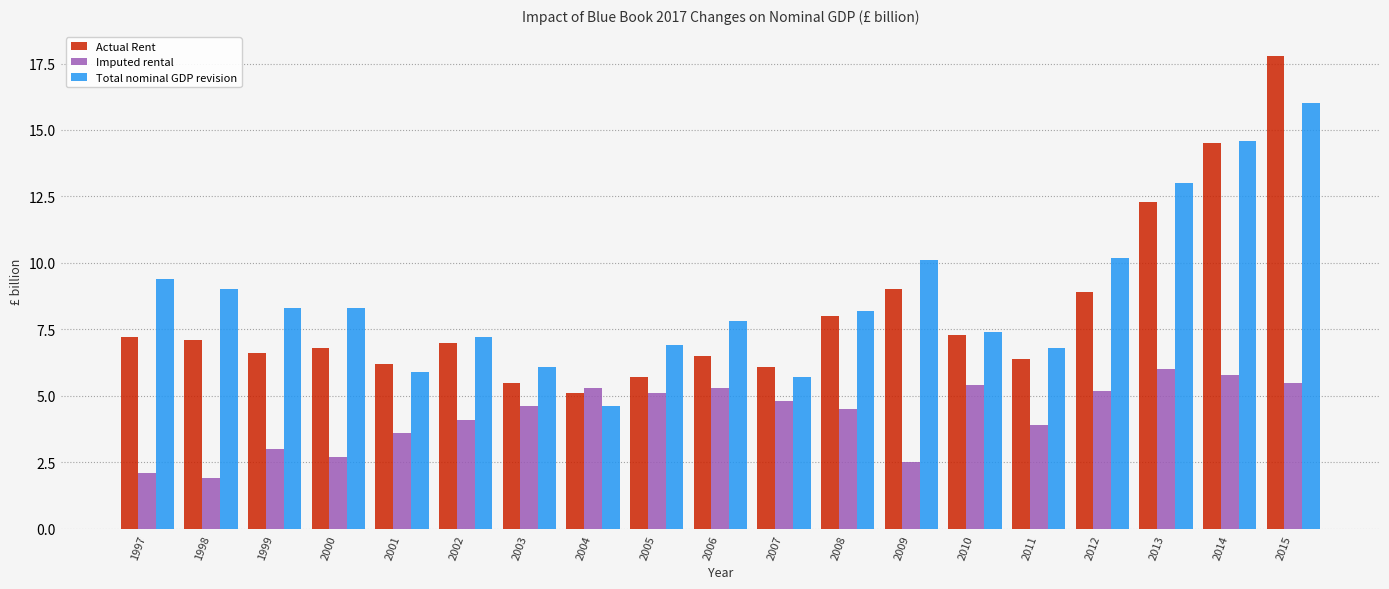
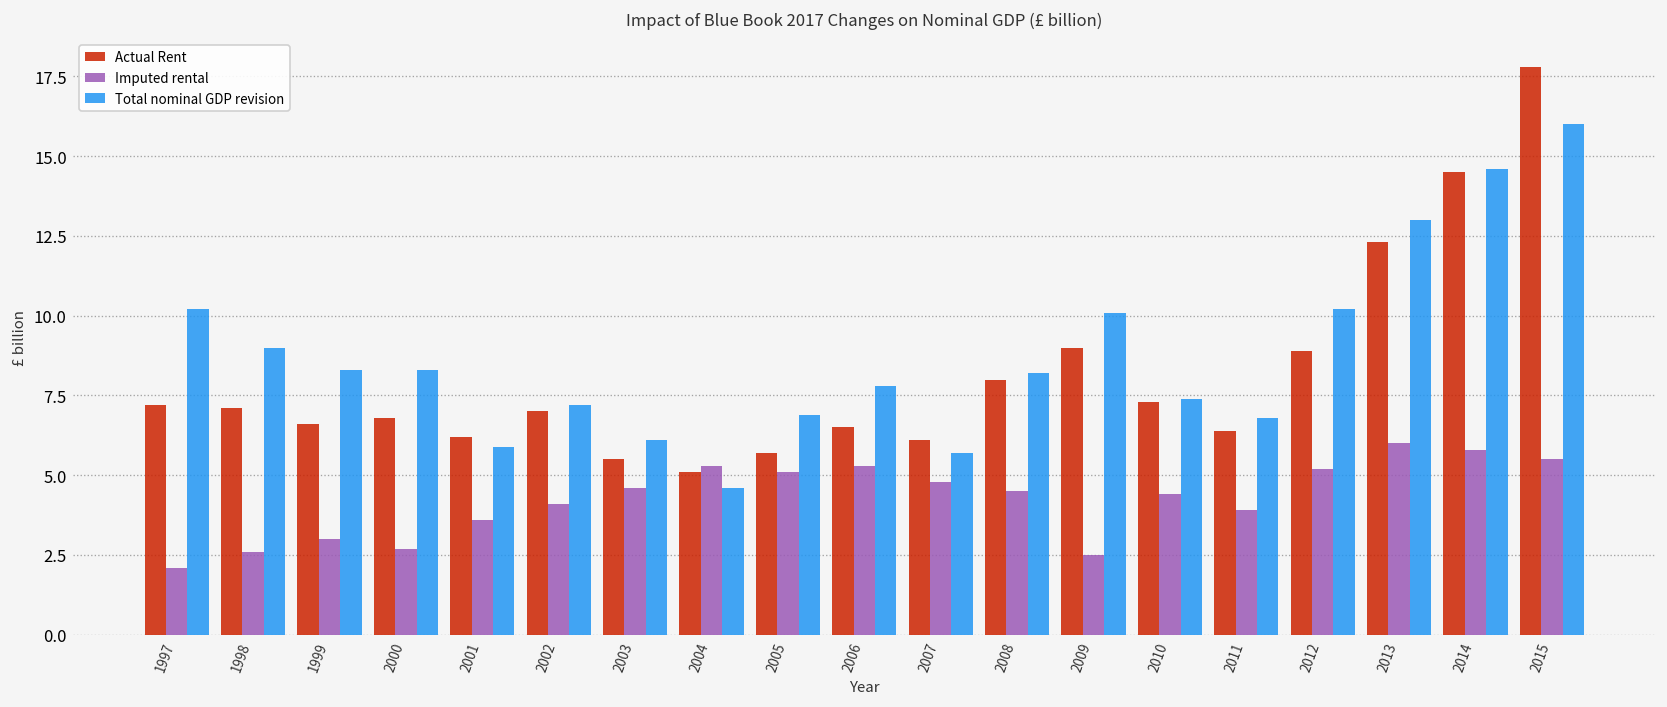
Total nominal GDP revision, 1997: 9.4 -> 10.2
Imputed rental, 1998: 1.9 -> 2.6
Imputed rental, 2010: 5.4 -> 4.4
